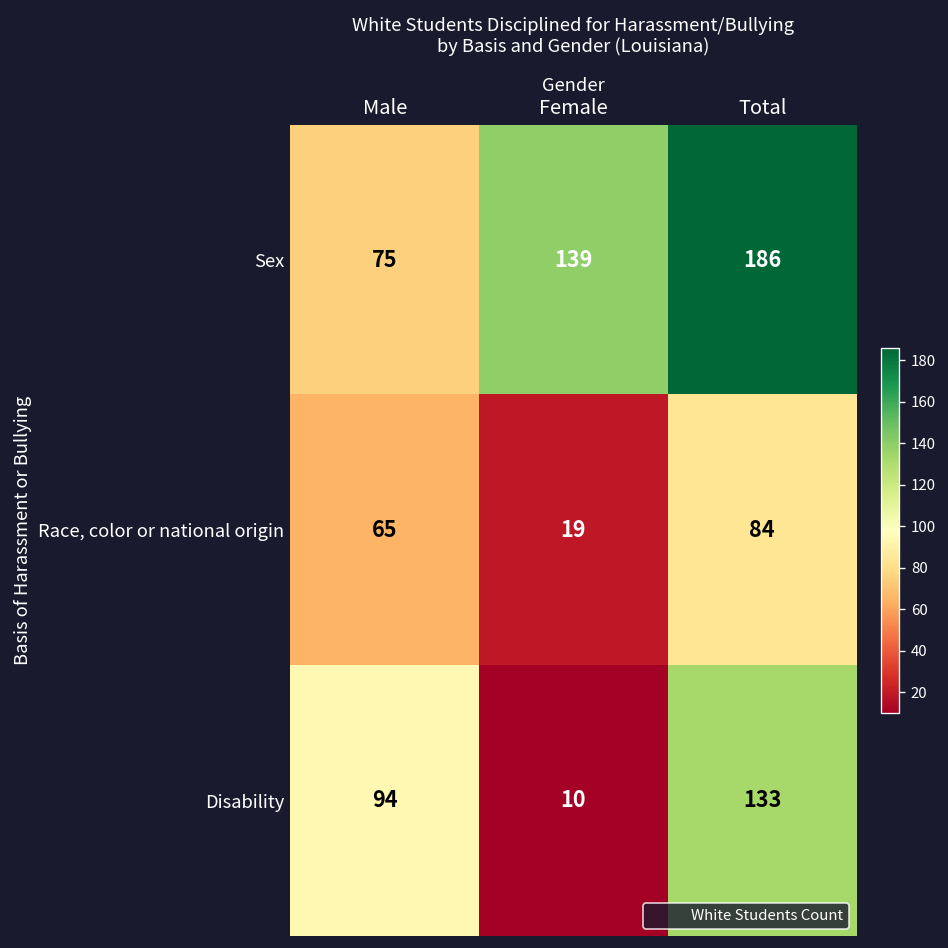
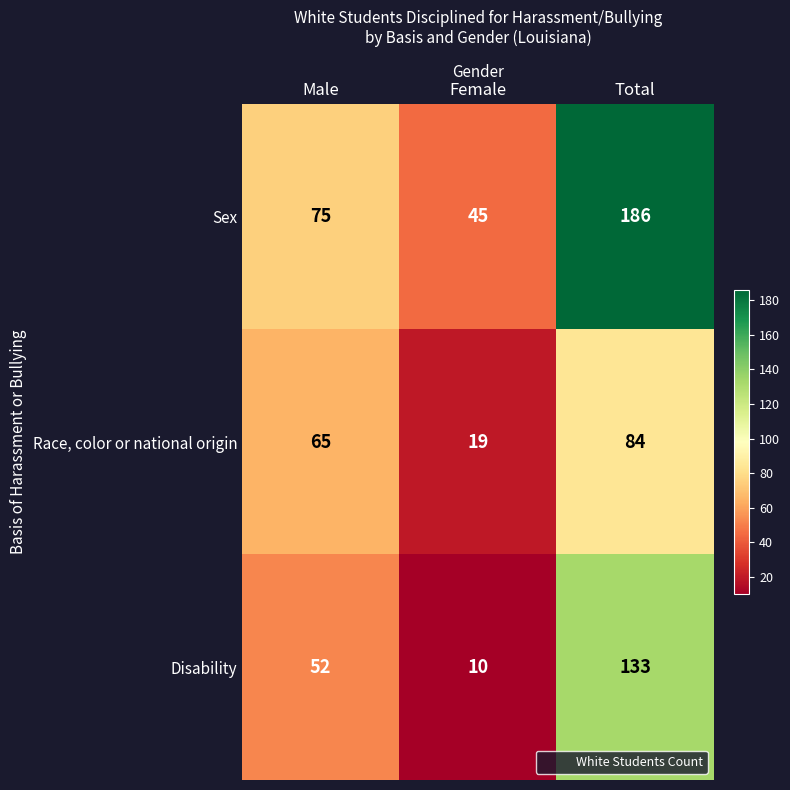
Sex, Female: 139 -> 45
Disability, Male: 94 -> 52
